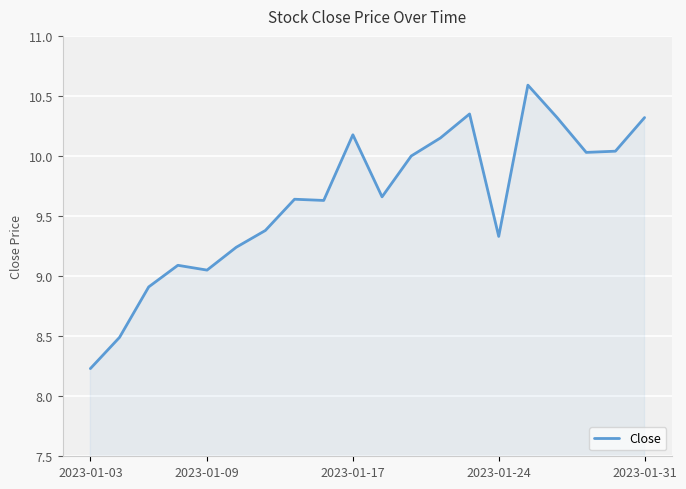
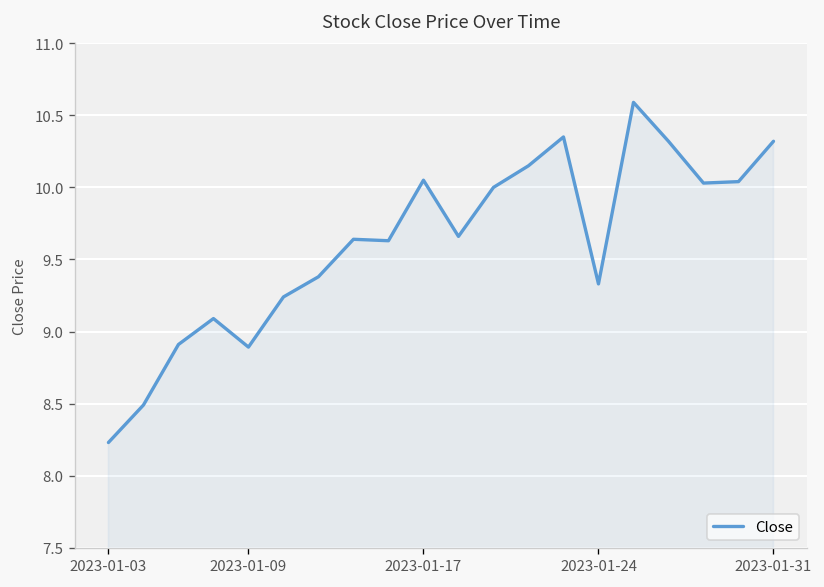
2023-01-09: 9.05 -> 8.89
2023-01-17: 10.18 -> 10.05
